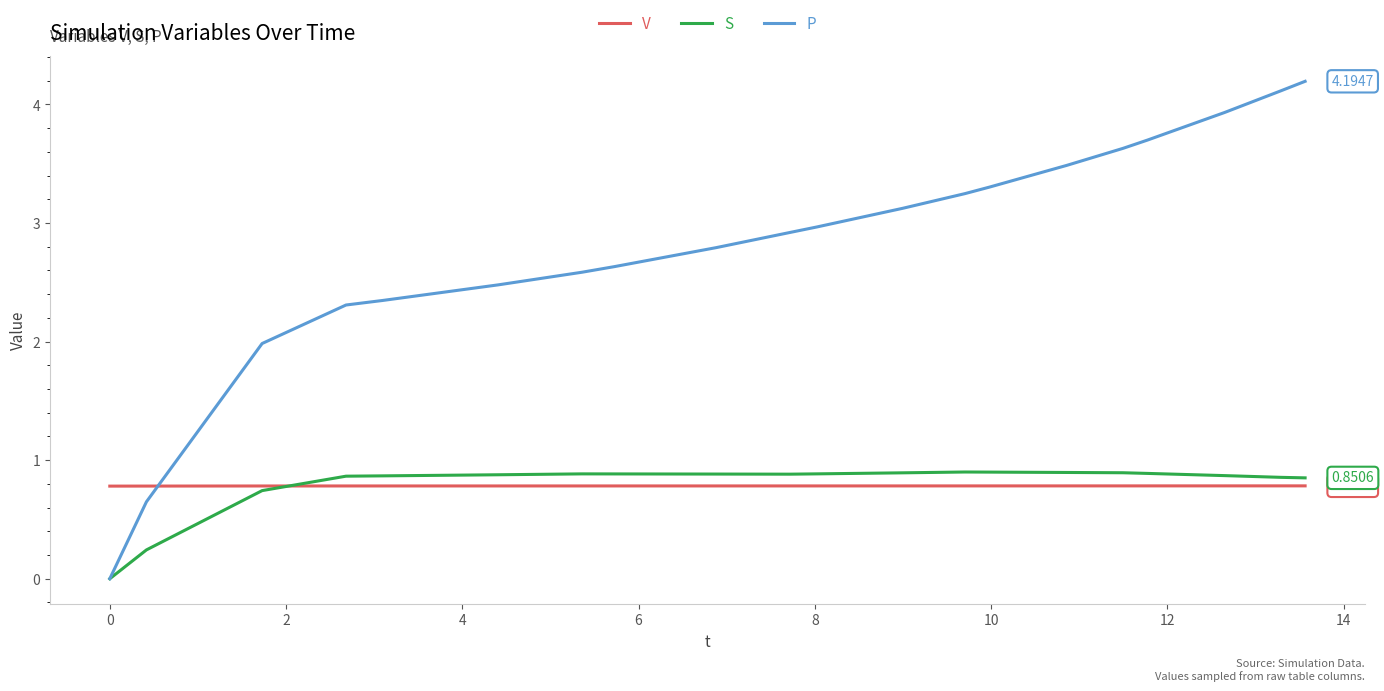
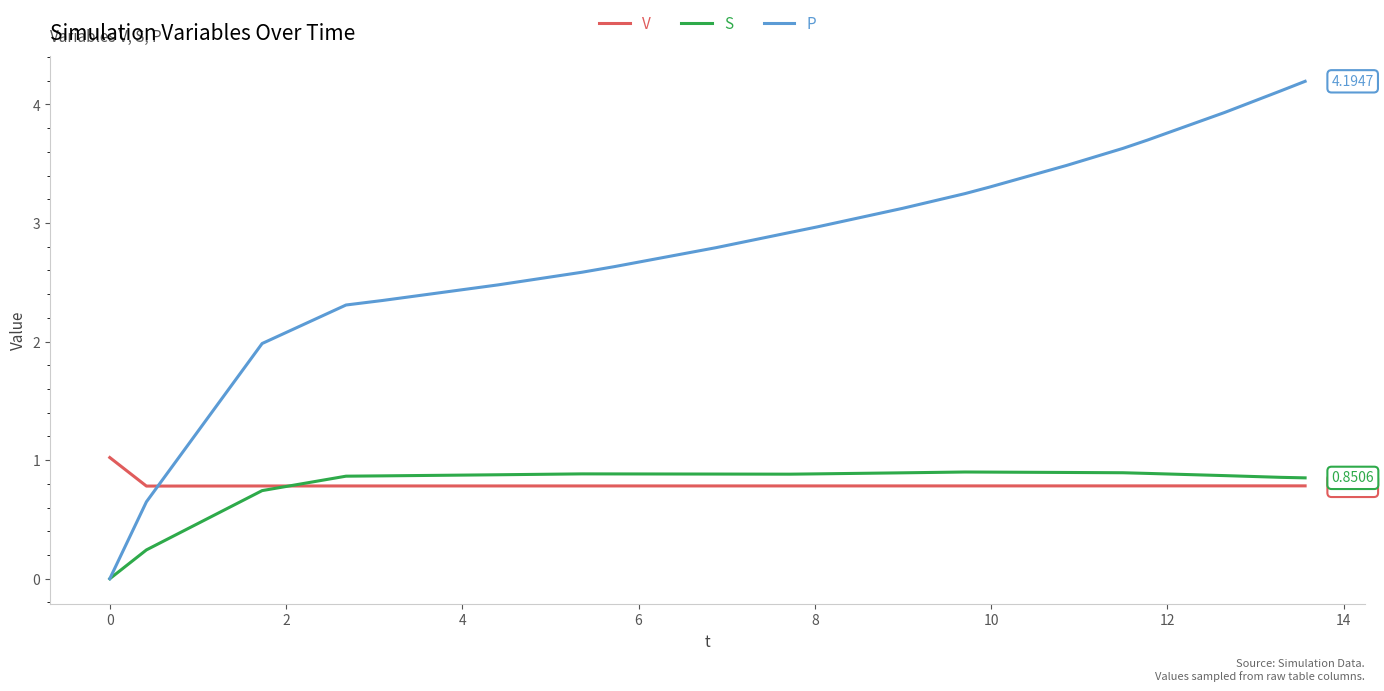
V, 0: 0.78 -> 1.02
